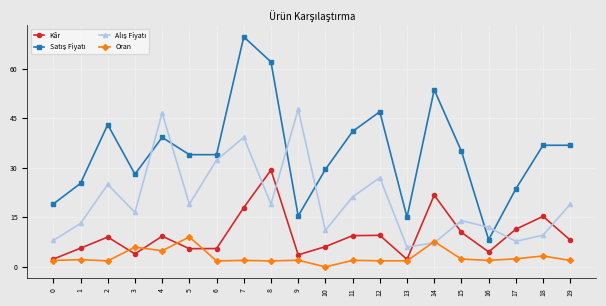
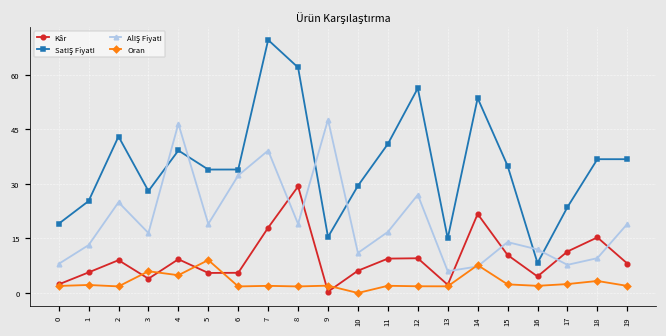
Kâr, 9: 4 -> 0
Alış Fiyatı, 11: 21 -> 17
Satış Fiyatı, 12: 47 -> 56
